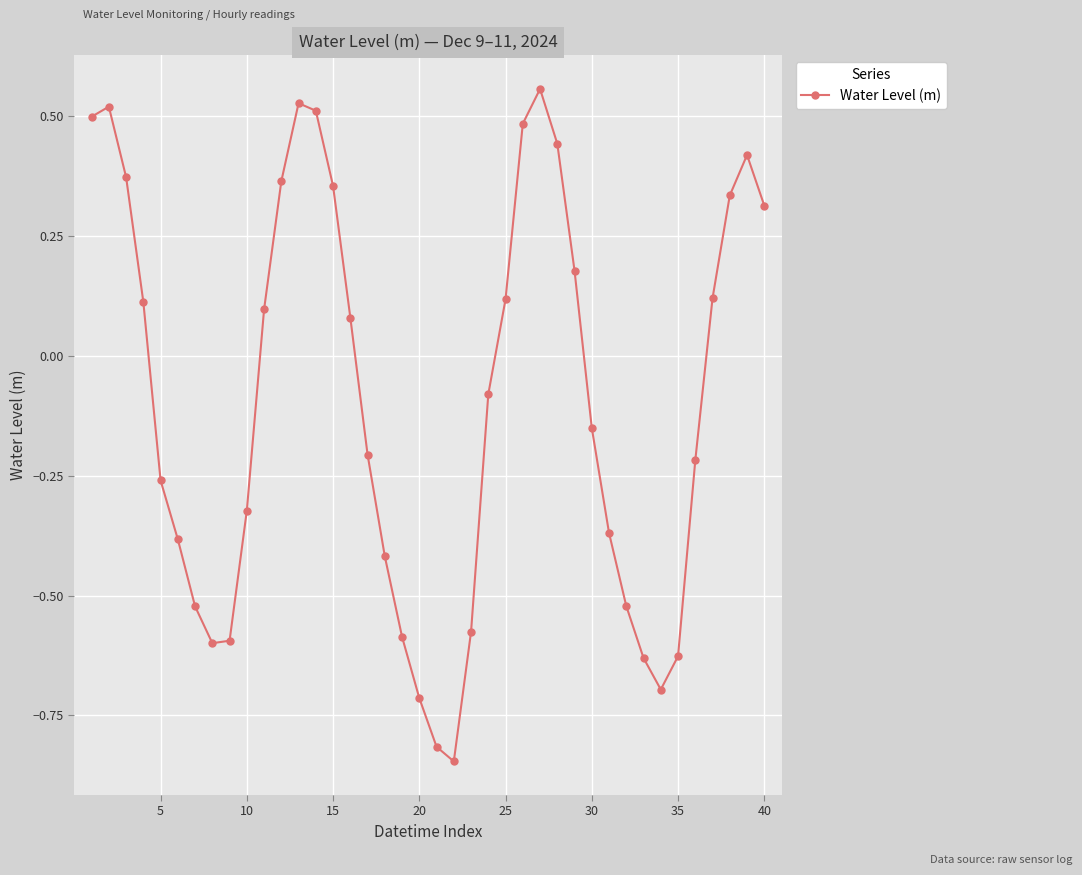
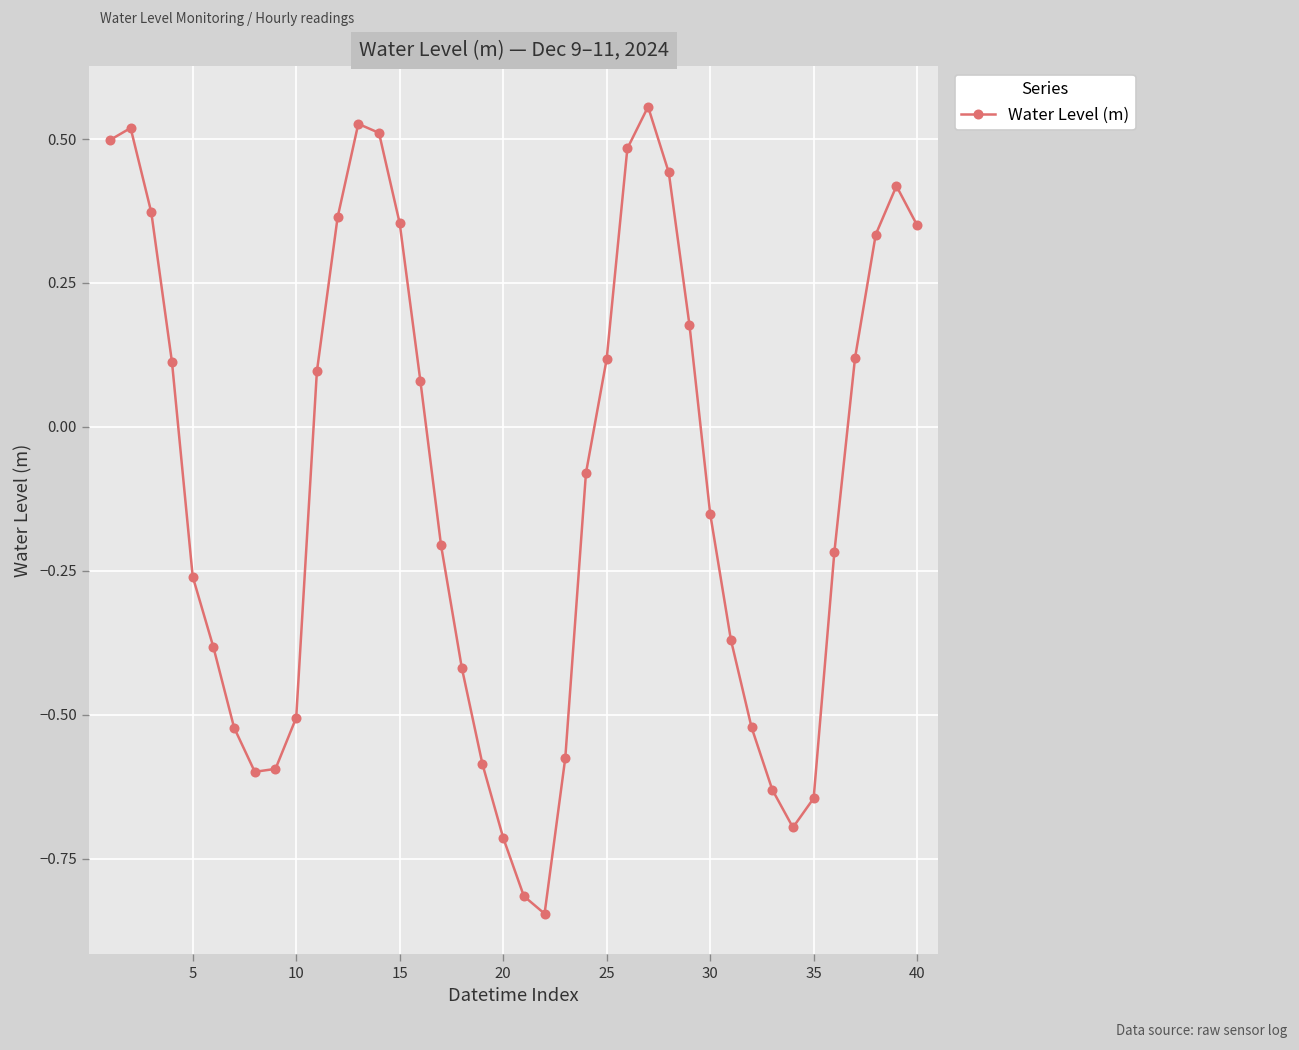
10: -0.32 -> -0.51
35: -0.63 -> -0.65
40: 0.31 -> 0.35
